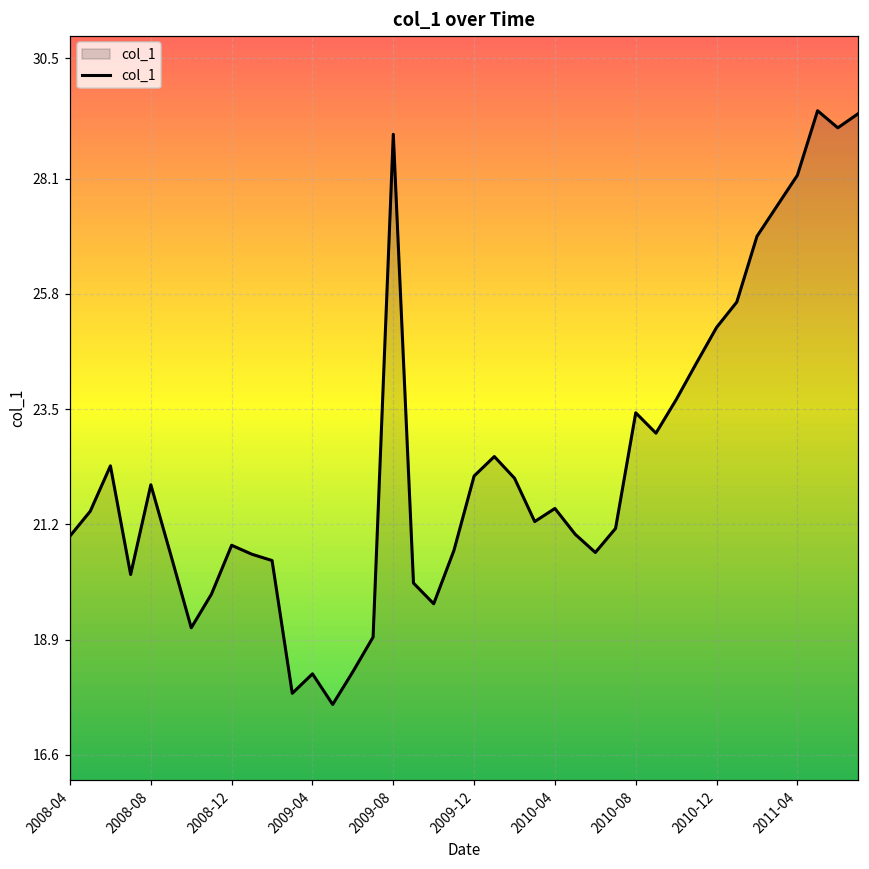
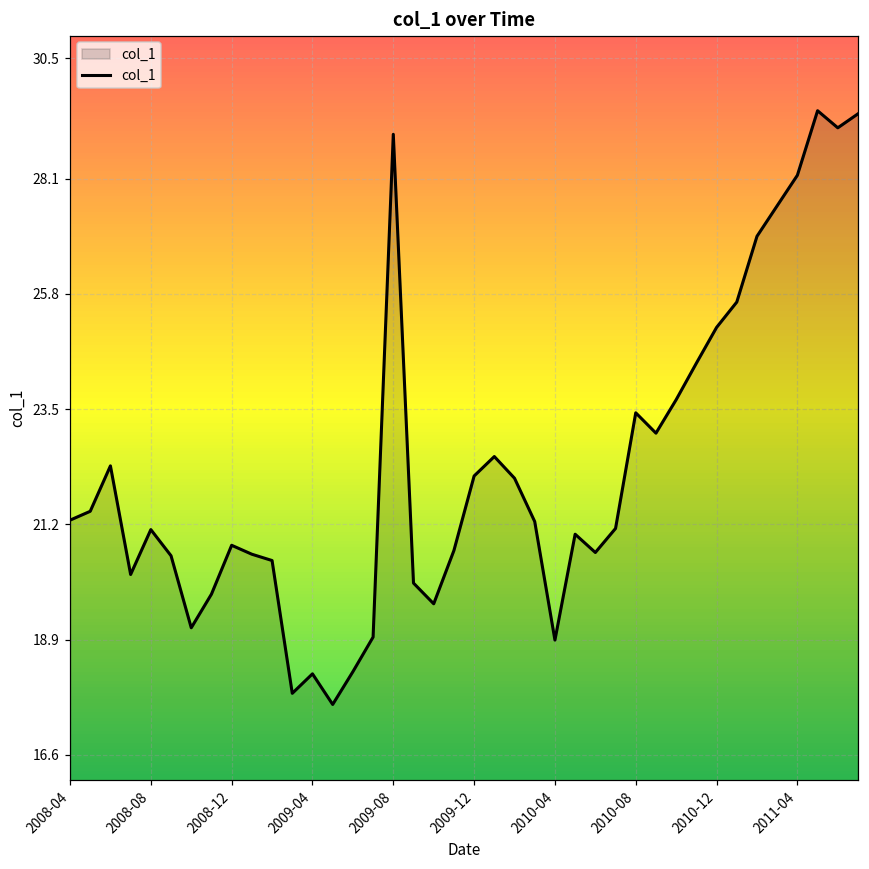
2008-04: 21.0 -> 21.3
2008-08: 22.0 -> 21.1
2010-04: 21.5 -> 18.9
